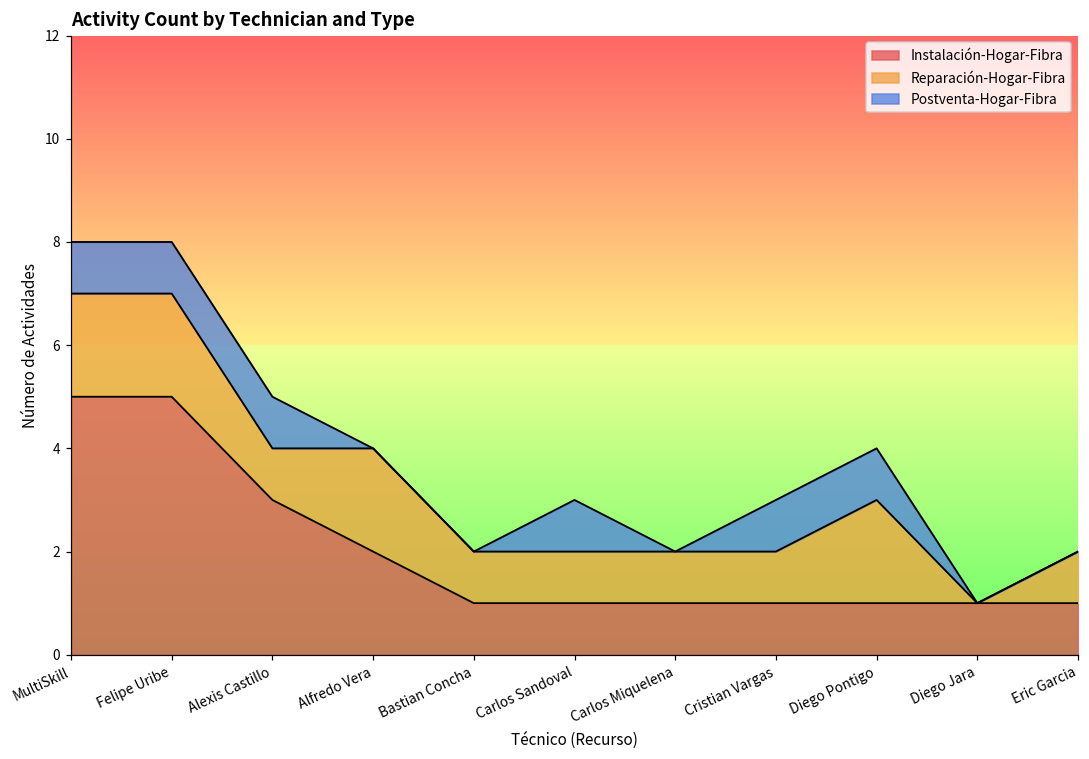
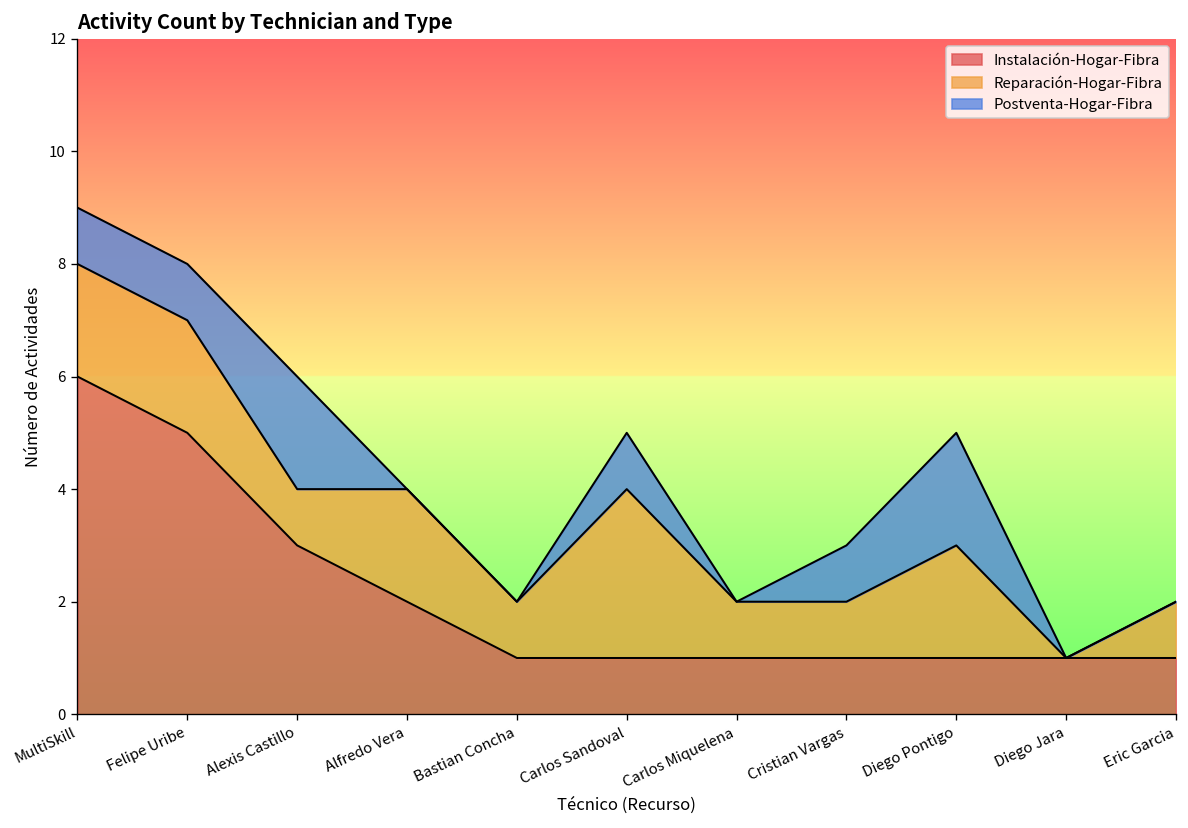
Instalación-Hogar-Fibra, MultiSkill: 5 -> 6
Postventa-Hogar-Fibra, Alexis Castillo: 1 -> 2
Reparación-Hogar-Fibra, Carlos Sandoval: 1 -> 3
Postventa-Hogar-Fibra, Diego Pontigo: 1 -> 2
